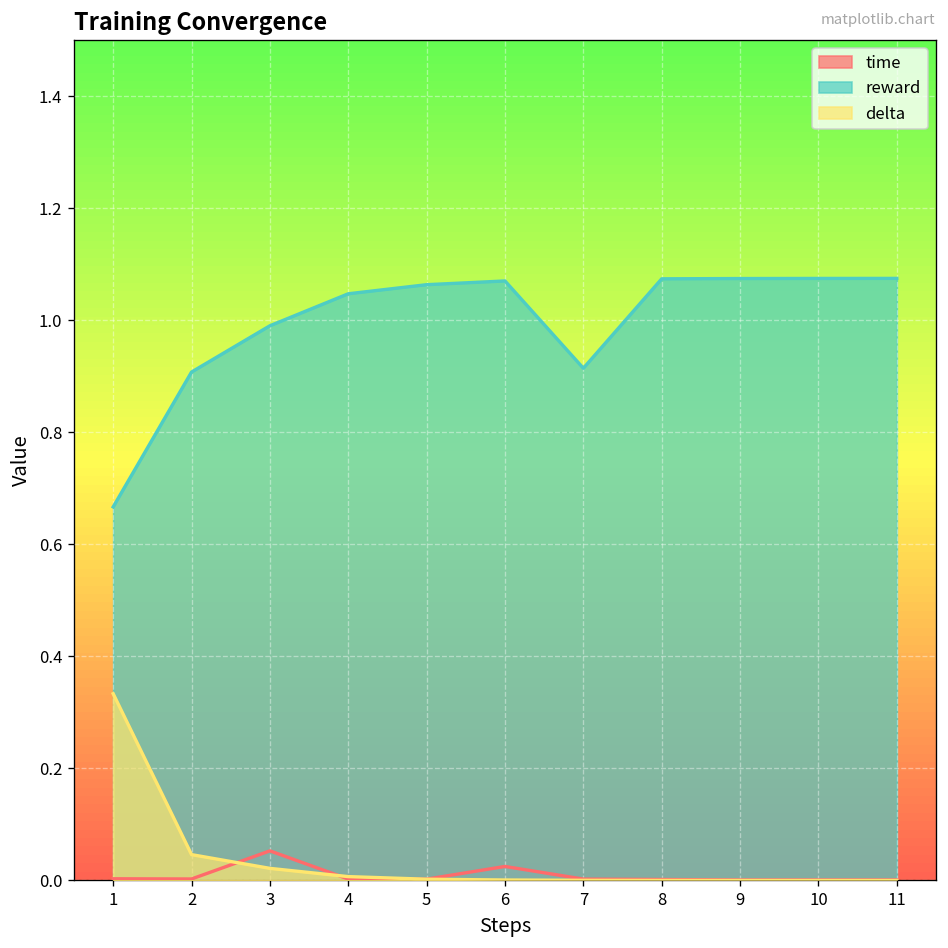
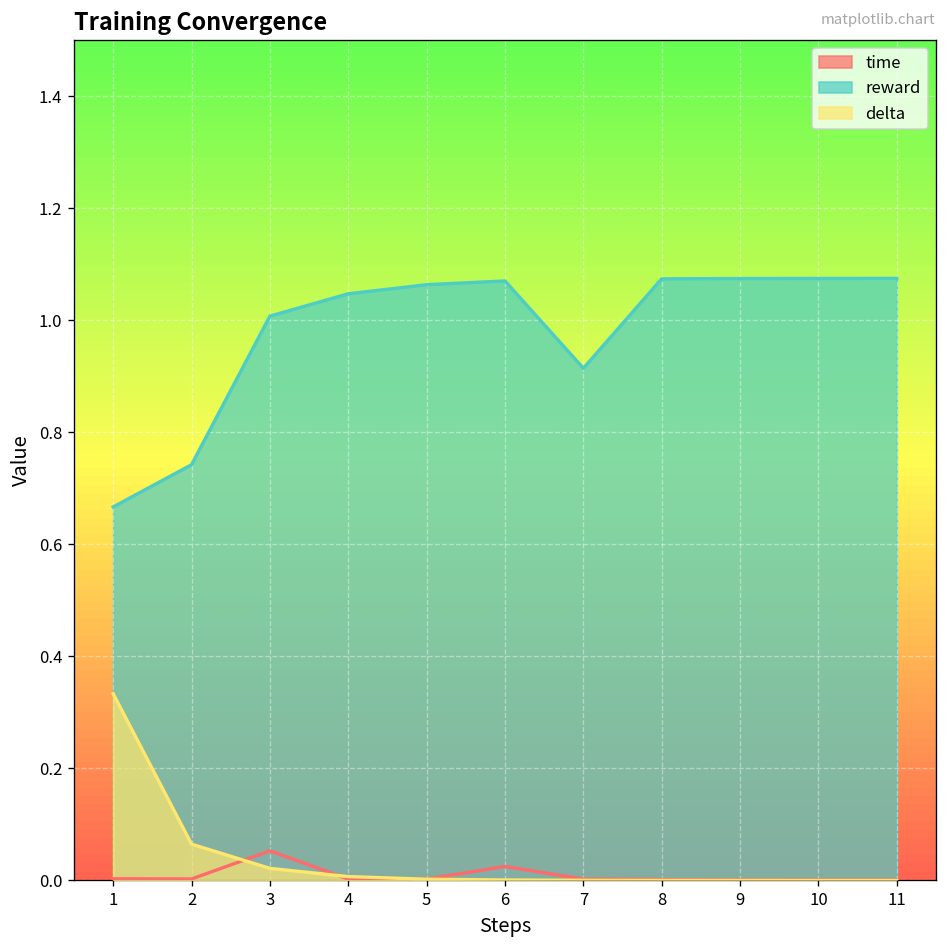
reward, 2: 0.91 -> 0.74
delta, 2: 0.05 -> 0.06
reward, 3: 0.99 -> 1.01
